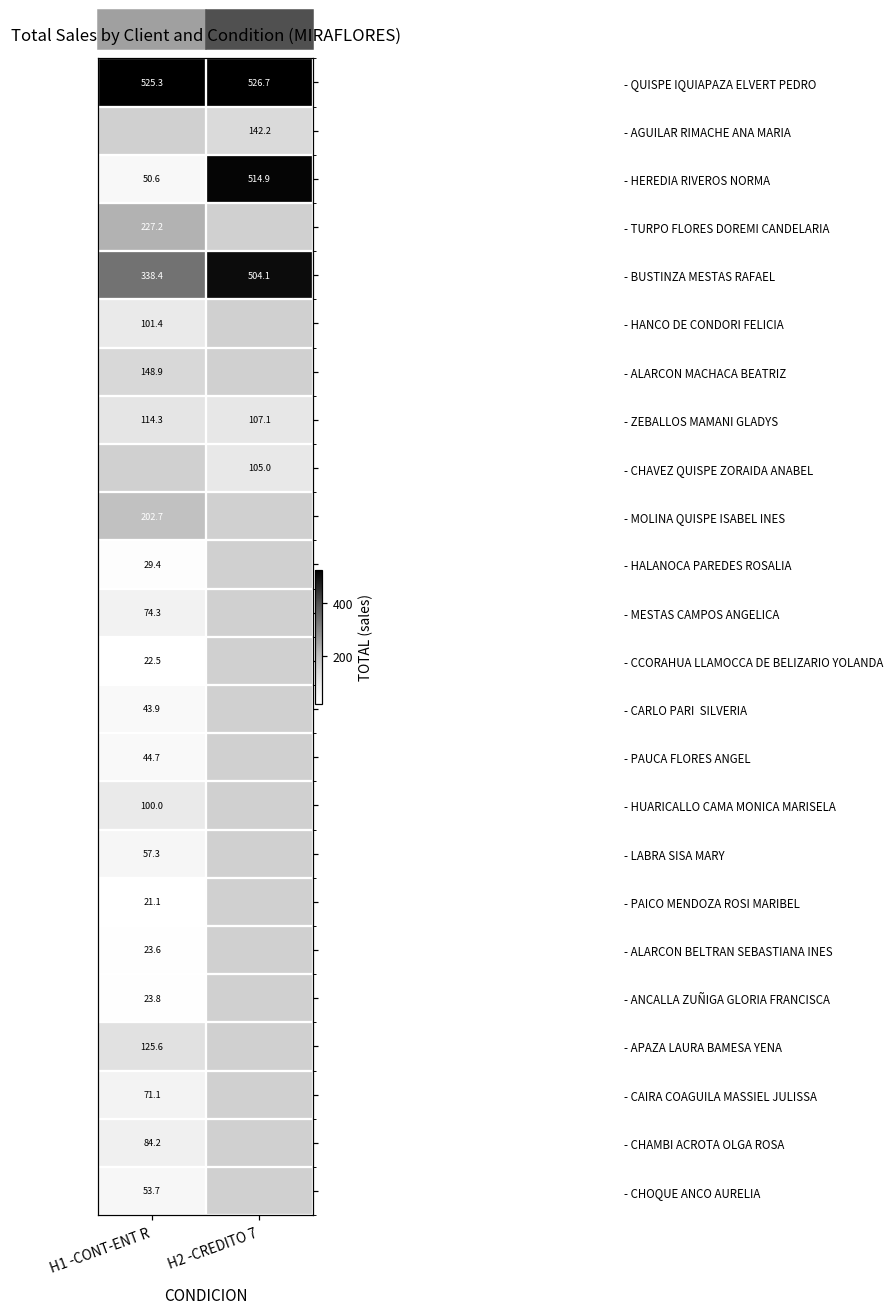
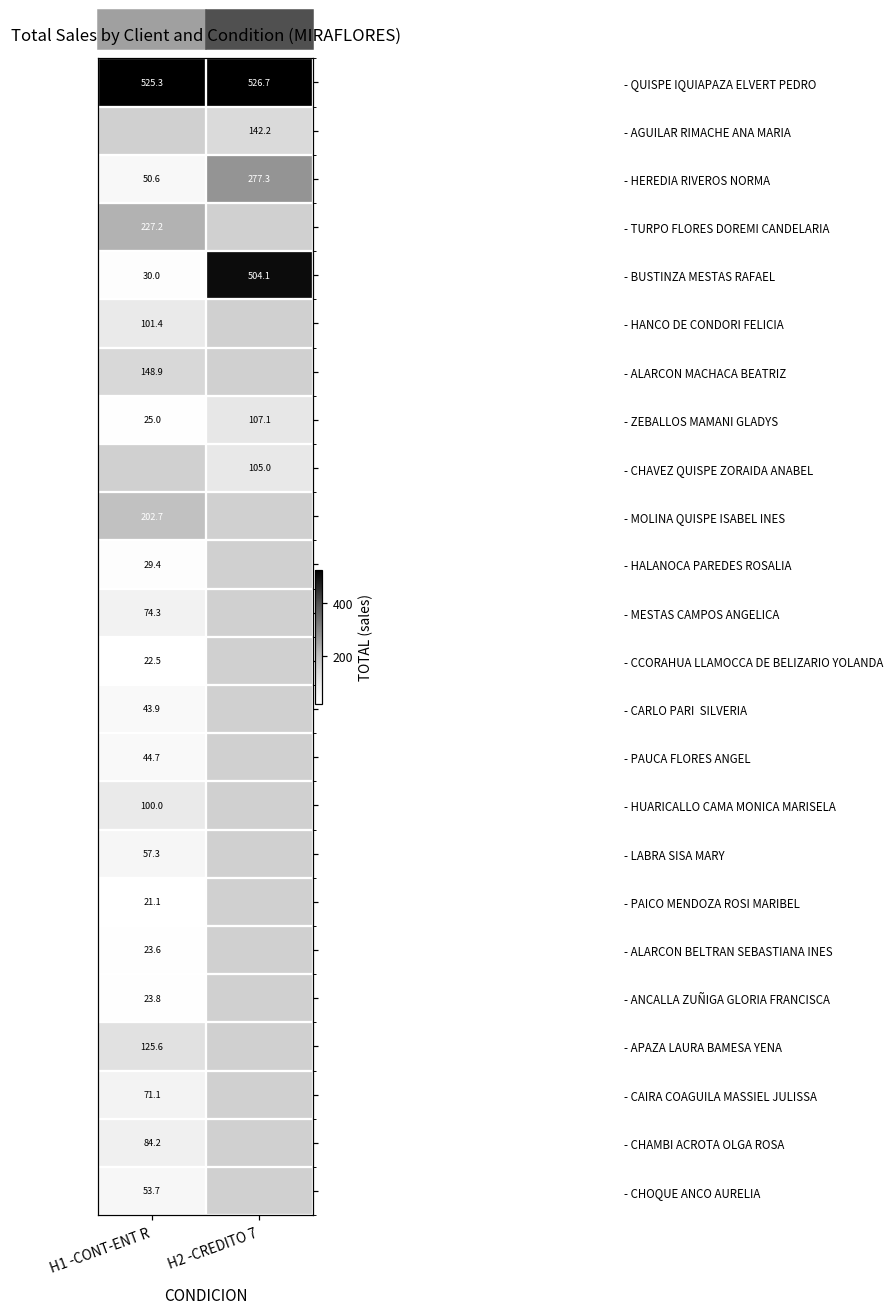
- HEREDIA RIVEROS NORMA, H2 -CREDITO 7: 514.9 -> 277.3
- BUSTINZA MESTAS RAFAEL, H1 -CONT-ENT R: 338.4 -> 30.0
- ZEBALLOS MAMANI GLADYS, H1 -CONT-ENT R: 114.3 -> 25.0
